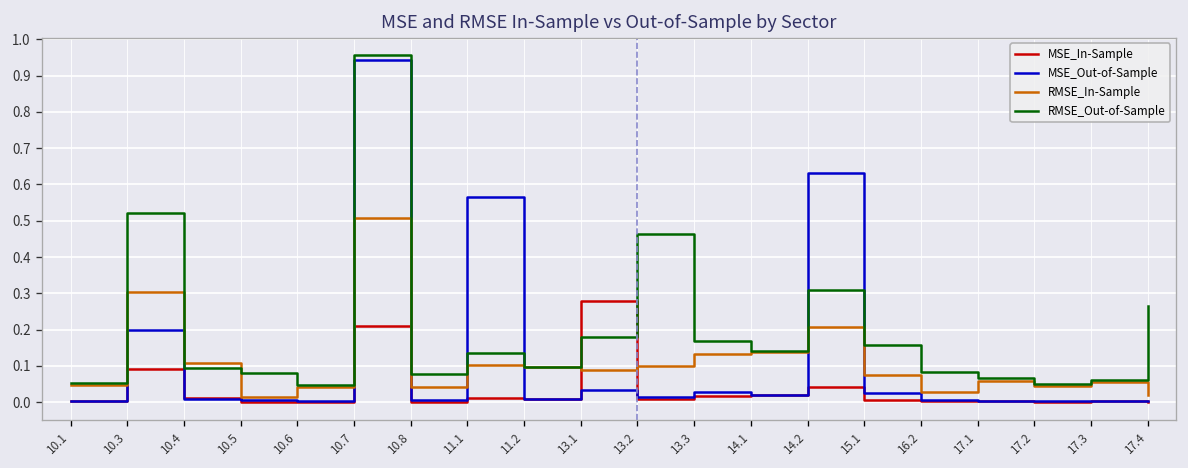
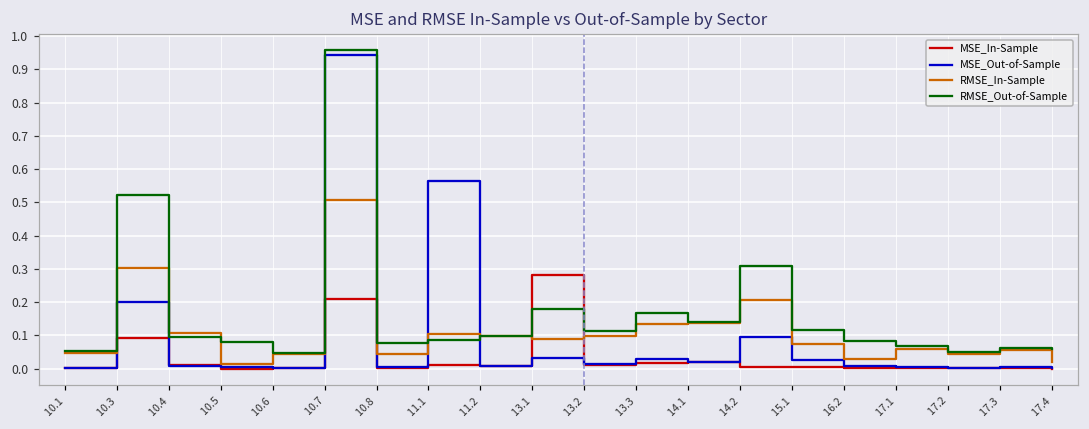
RMSE_Out-of-Sample, 11.1: 0.14 -> 0.09
RMSE_Out-of-Sample, 13.2: 0.46 -> 0.11
MSE_In-Sample, 14.2: 0.04 -> 0.01
MSE_Out-of-Sample, 14.2: 0.63 -> 0.09
RMSE_Out-of-Sample, 15.1: 0.16 -> 0.12
RMSE_Out-of-Sample, 17.4: 0.26 -> 0.06
